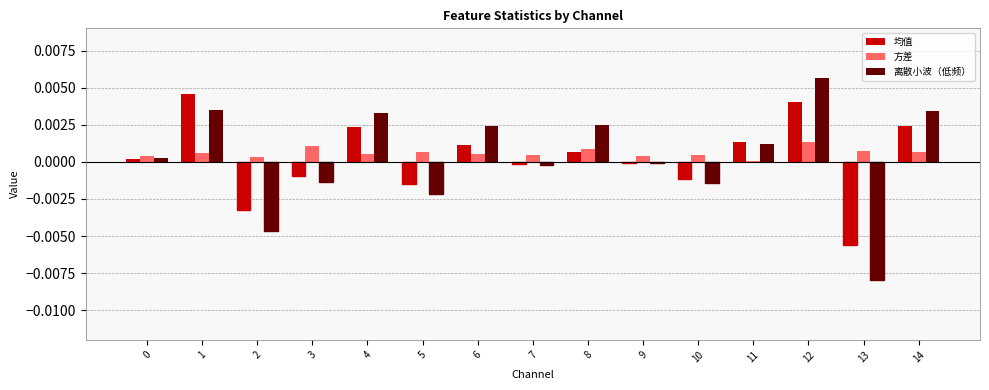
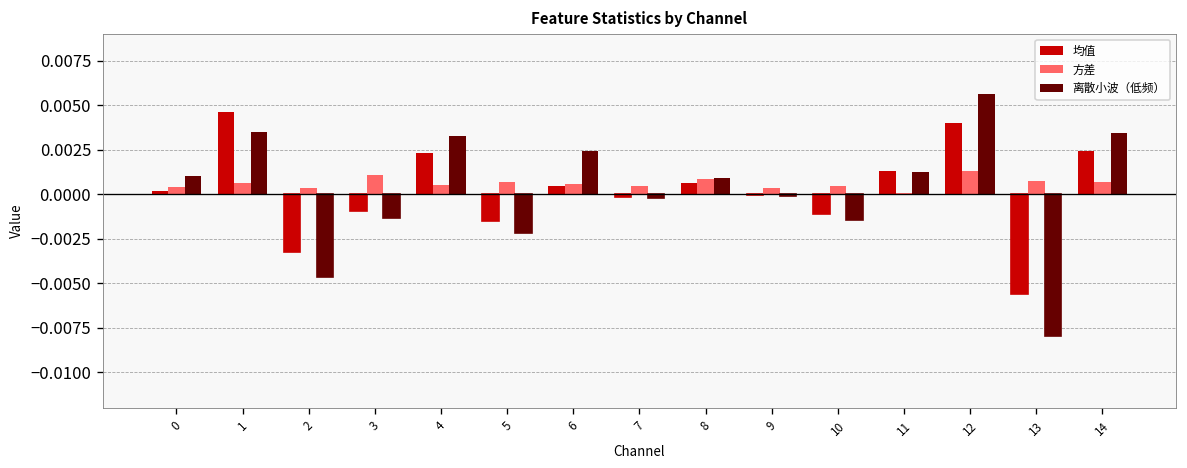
离散小波（低频）, 0: 0.0003 -> 0.0010
均值, 6: 0.0011 -> 0.0005
离散小波（低频）, 8: 0.0025 -> 0.0009
